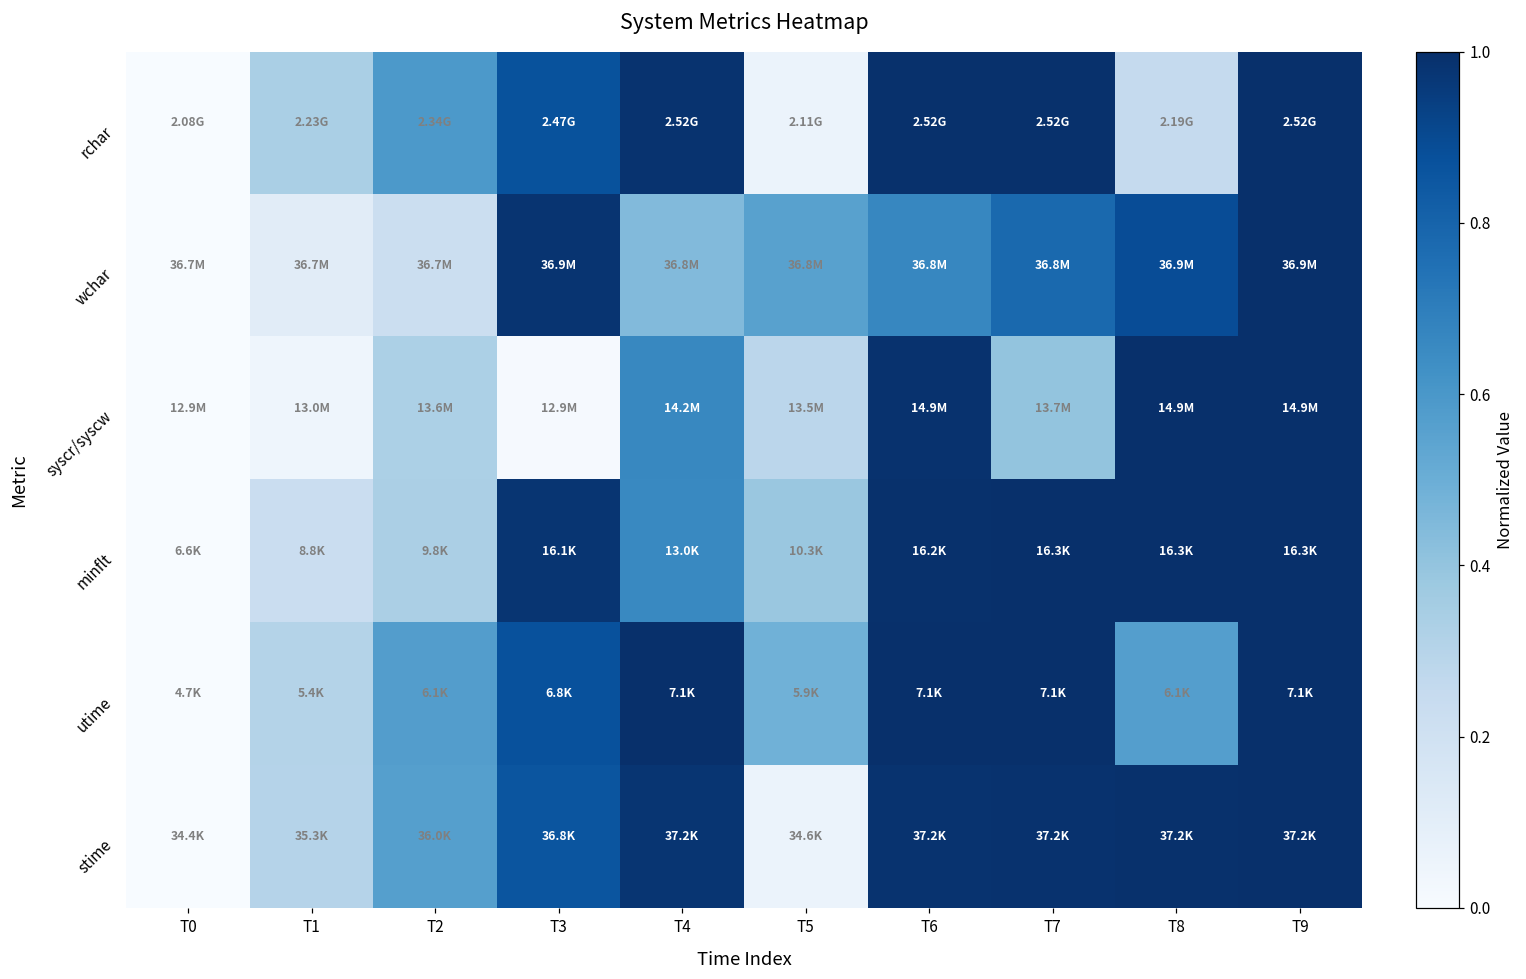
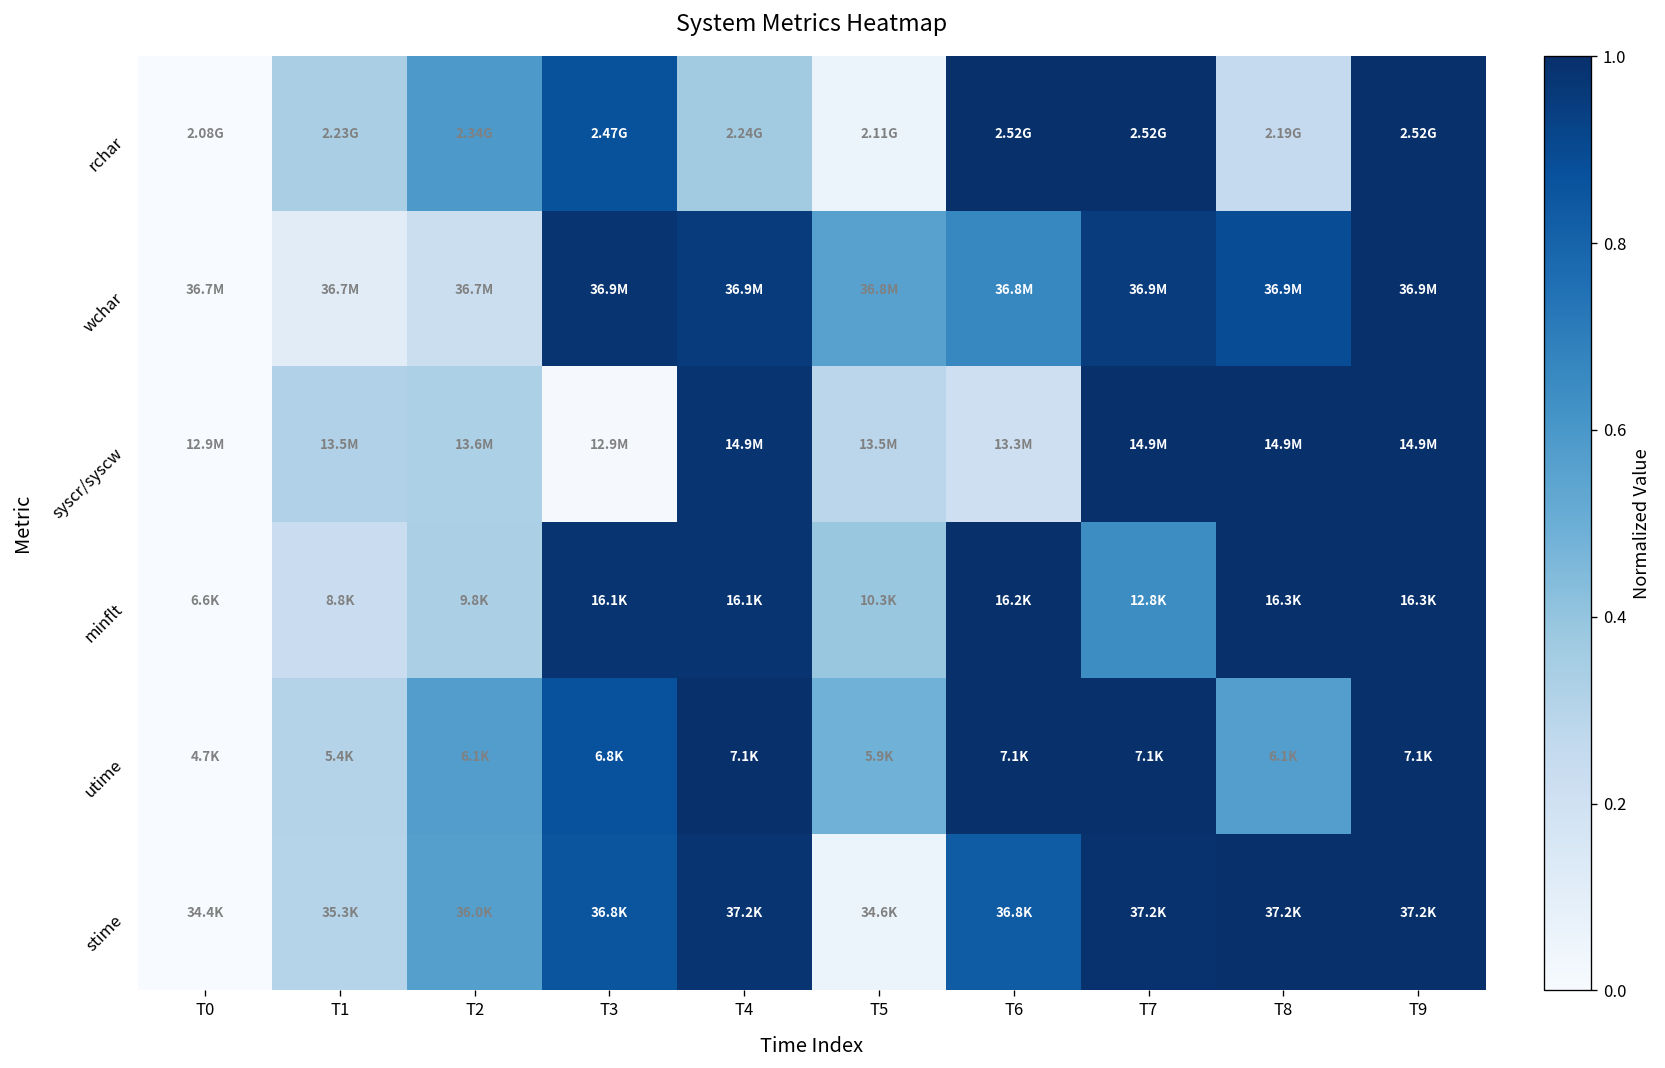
rchar, T4: 2.52G -> 2.24G
wchar, T4: 36.8M -> 36.9M
wchar, T7: 36.8M -> 36.9M
syscr/syscw, T1: 13.0M -> 13.5M
syscr/syscw, T4: 14.2M -> 14.9M
syscr/syscw, T6: 14.9M -> 13.3M
syscr/syscw, T7: 13.7M -> 14.9M
minflt, T4: 13.0K -> 16.1K
minflt, T7: 16.3K -> 12.8K
stime, T6: 37.2K -> 36.8K
